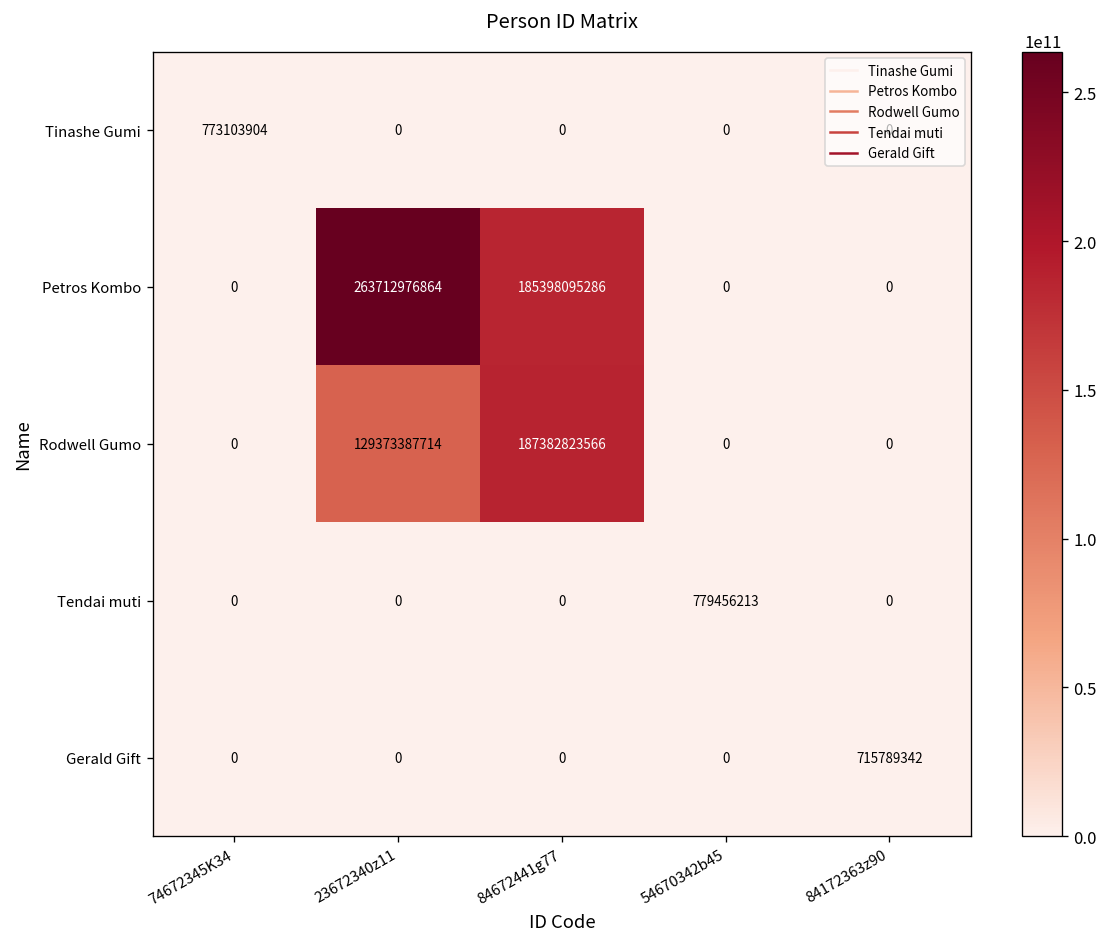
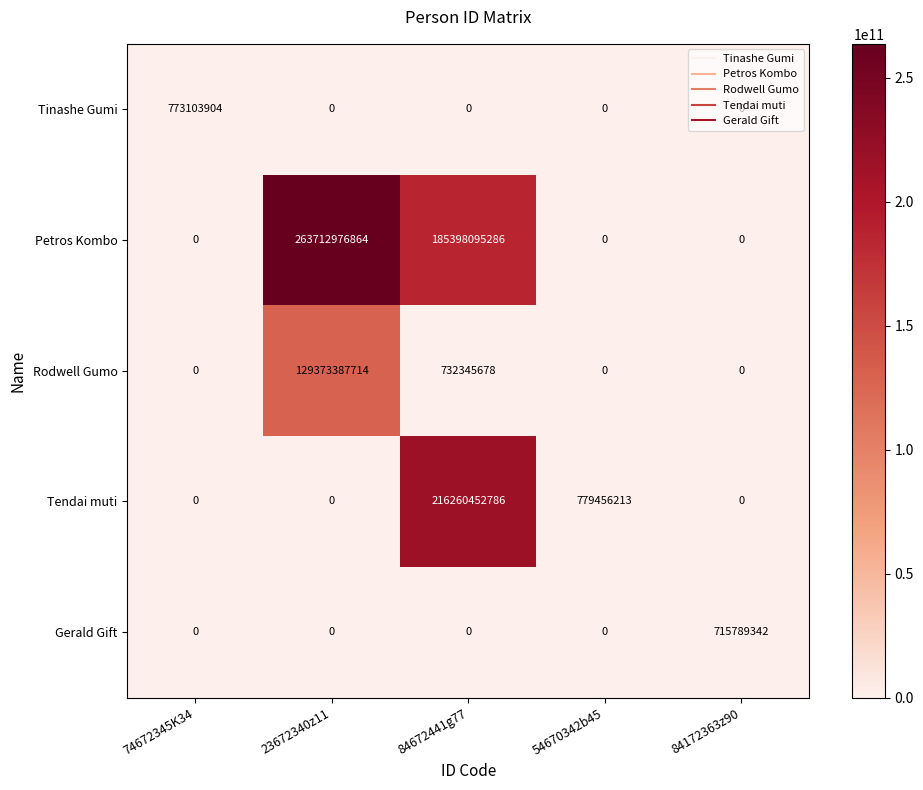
Rodwell Gumo, 84672441g77: 187382823566 -> 732345678
Tendai muti, 84672441g77: 0 -> 216260452786
